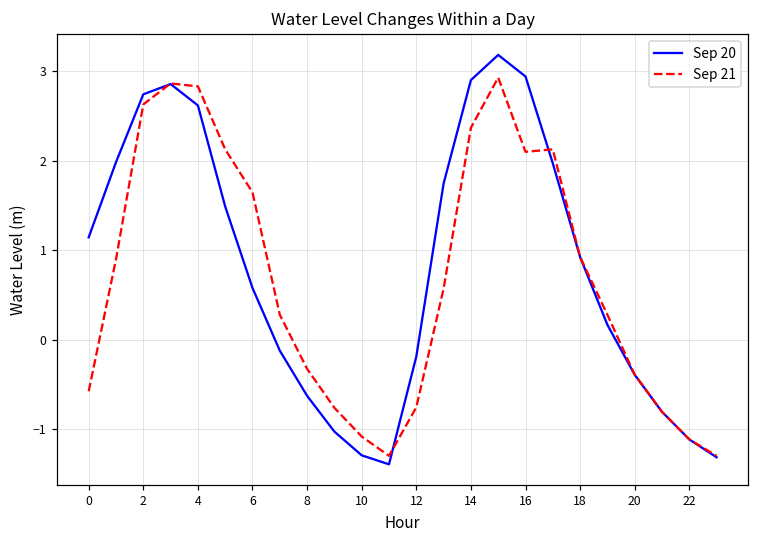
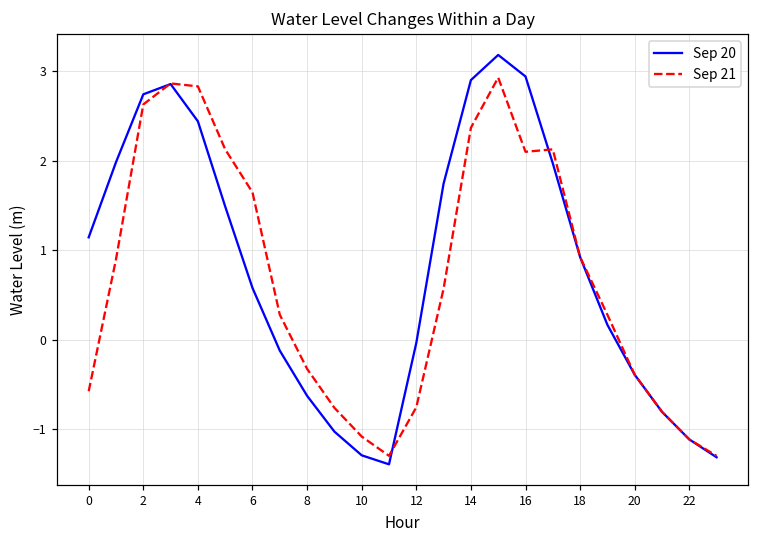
Sep 20, 4: 2.6 -> 2.4
Sep 20, 12: -0.2 -> 0.0
